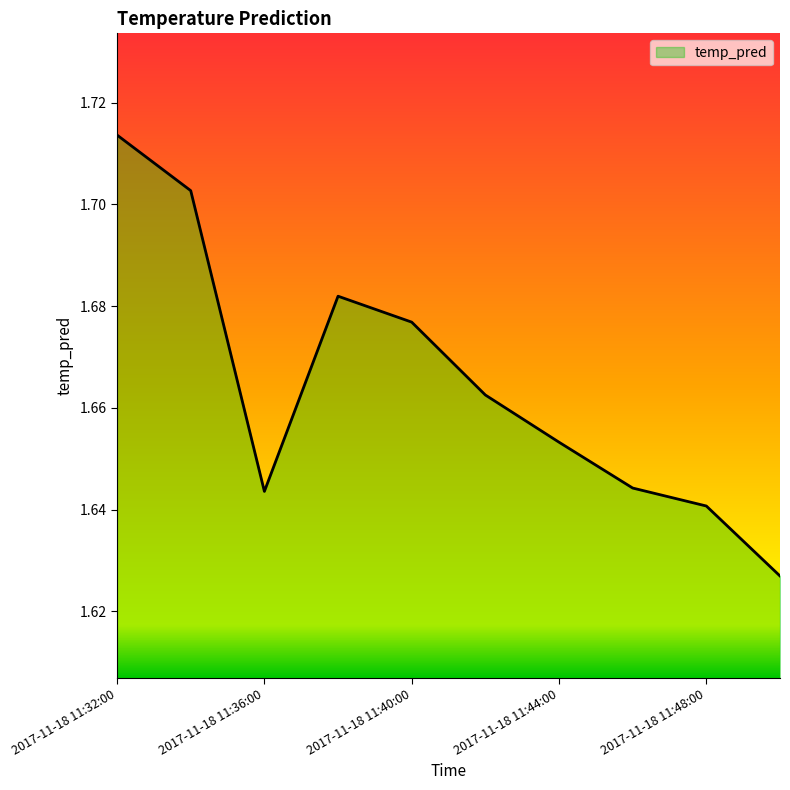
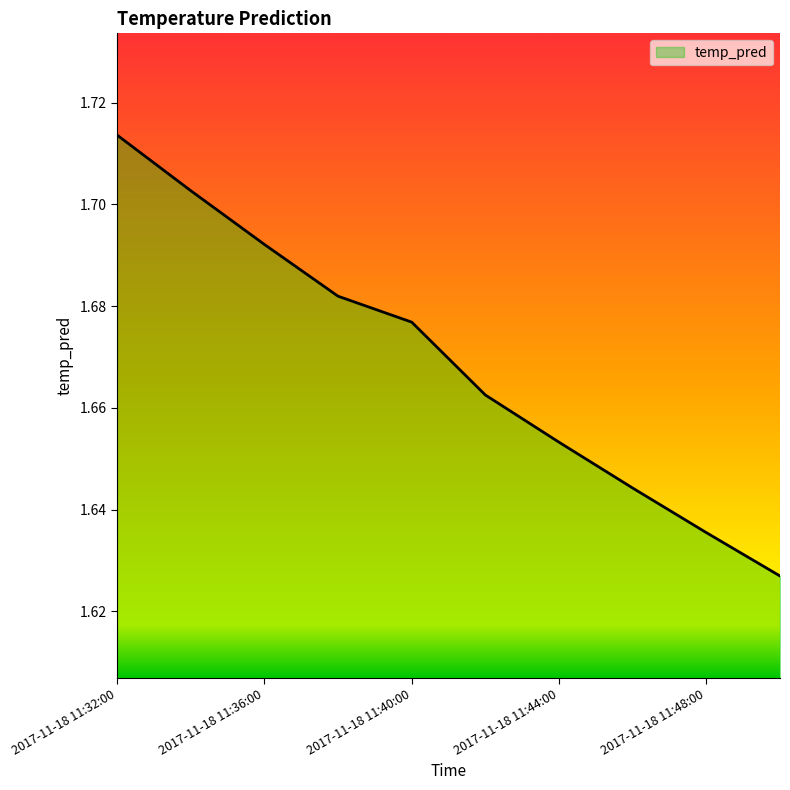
2017-11-18 11:36:00: 1.644 -> 1.692
2017-11-18 11:48:00: 1.641 -> 1.635
